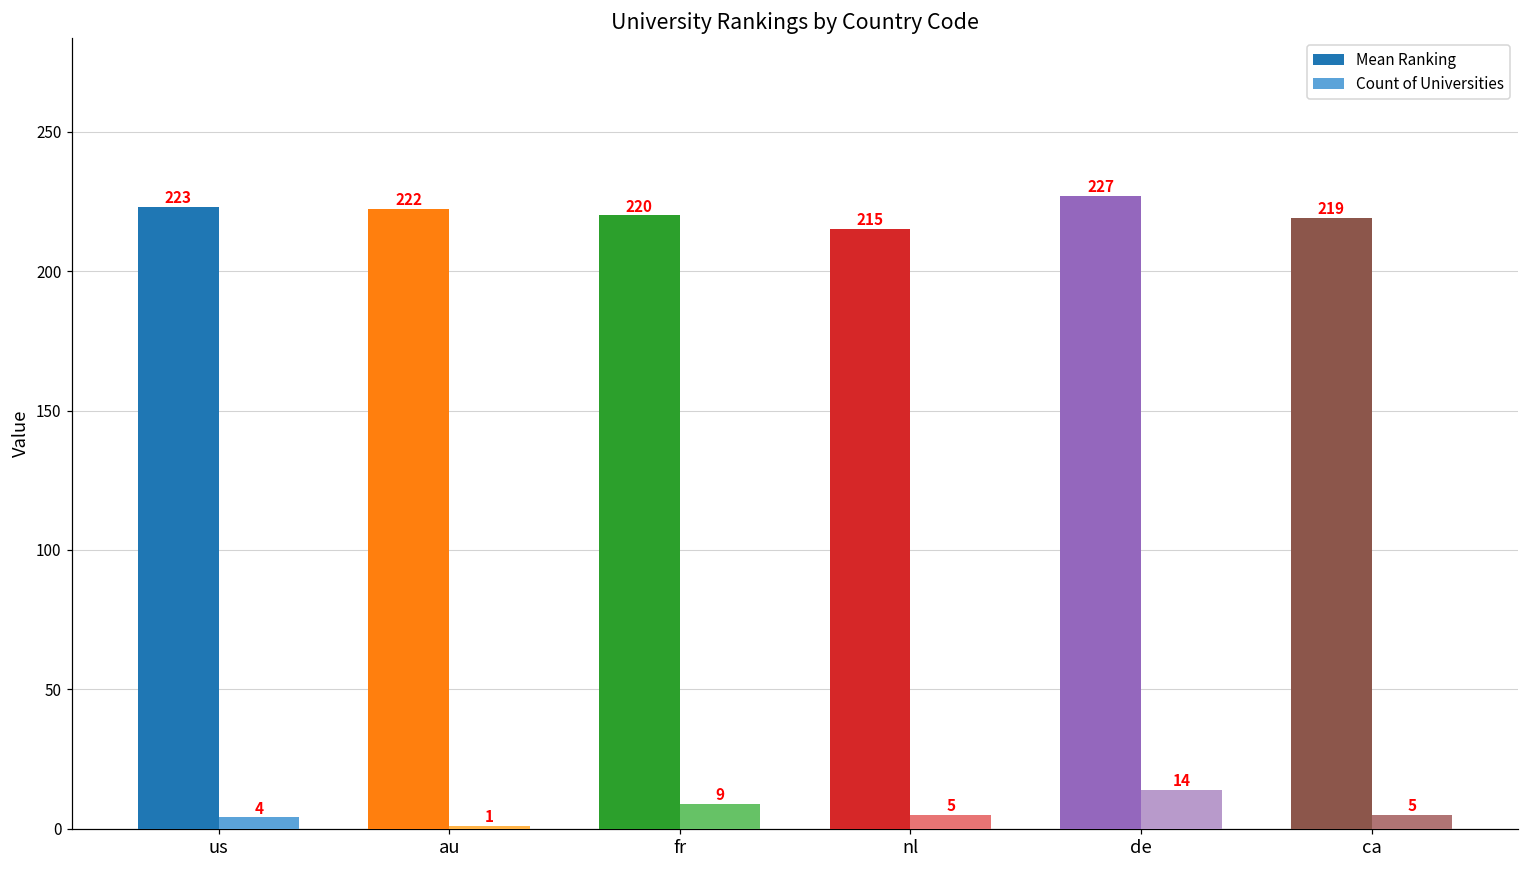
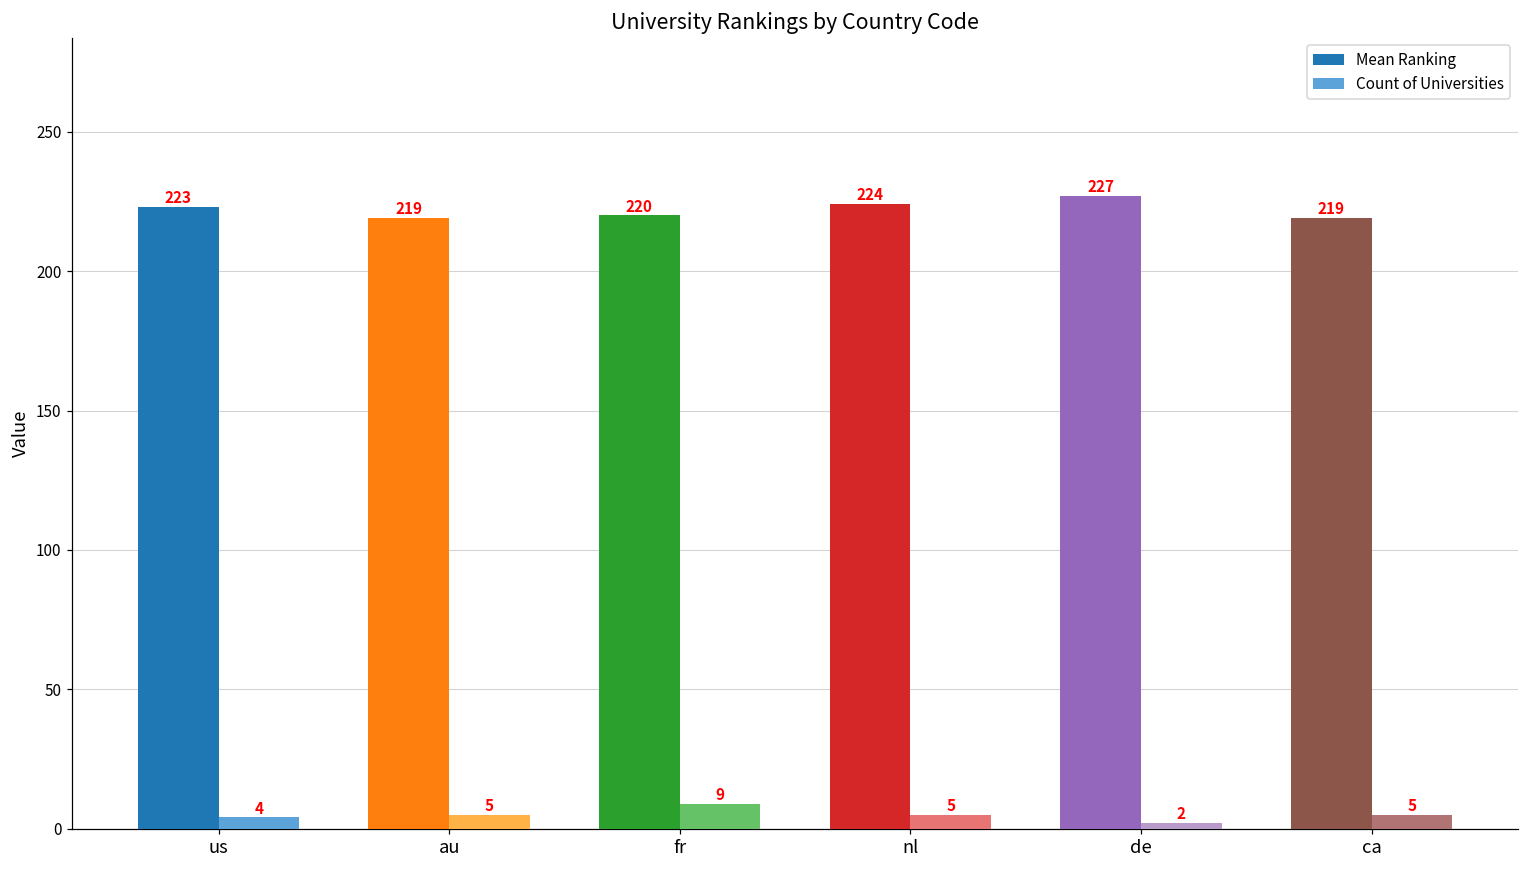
Mean Ranking, au: 222 -> 219
Count of Universities, au: 1 -> 5
Mean Ranking, nl: 215 -> 224
Count of Universities, de: 14 -> 2
